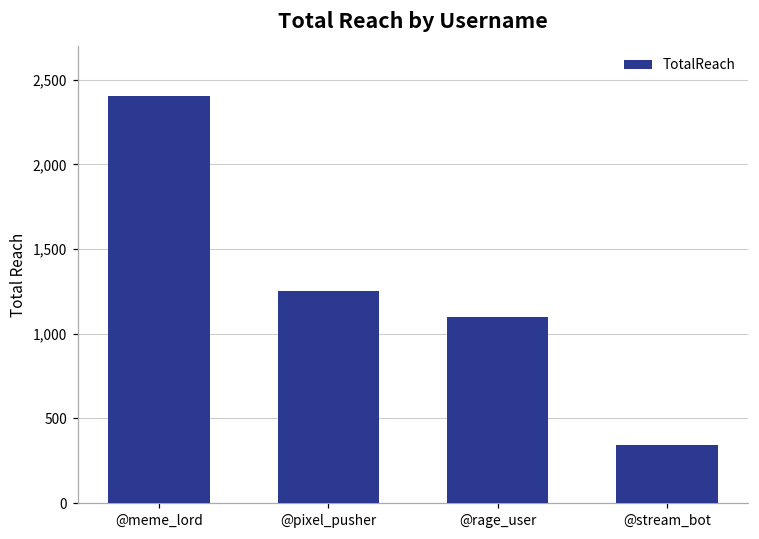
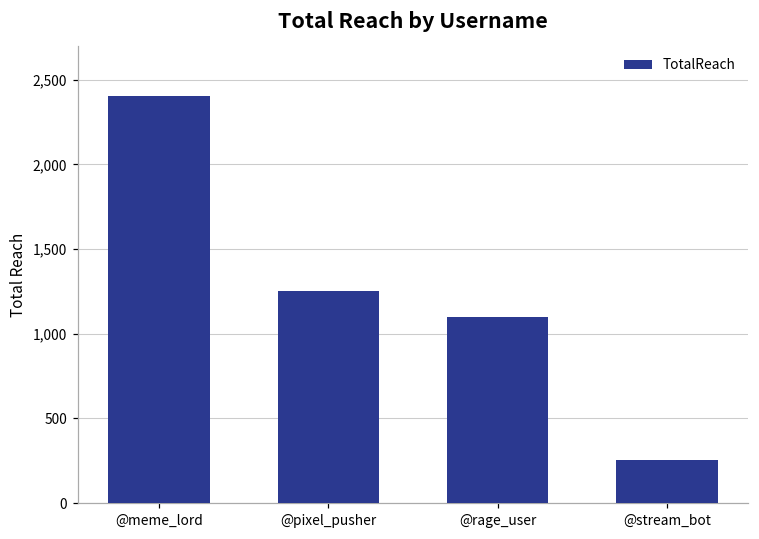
@stream_bot: 350 -> 250
